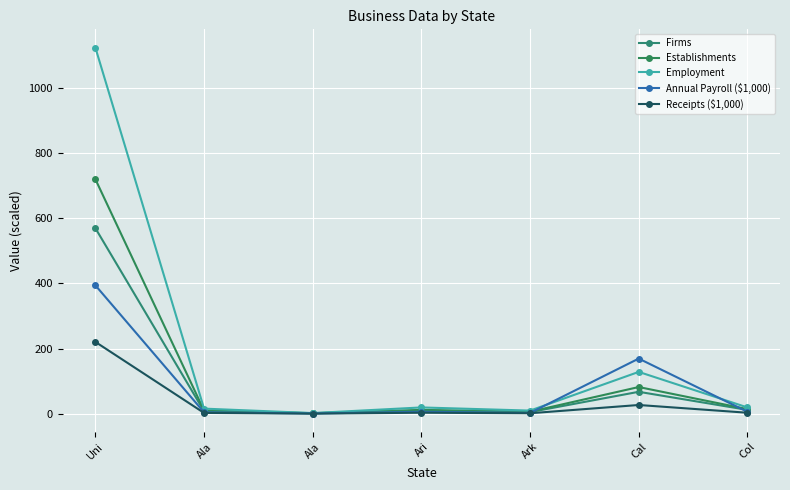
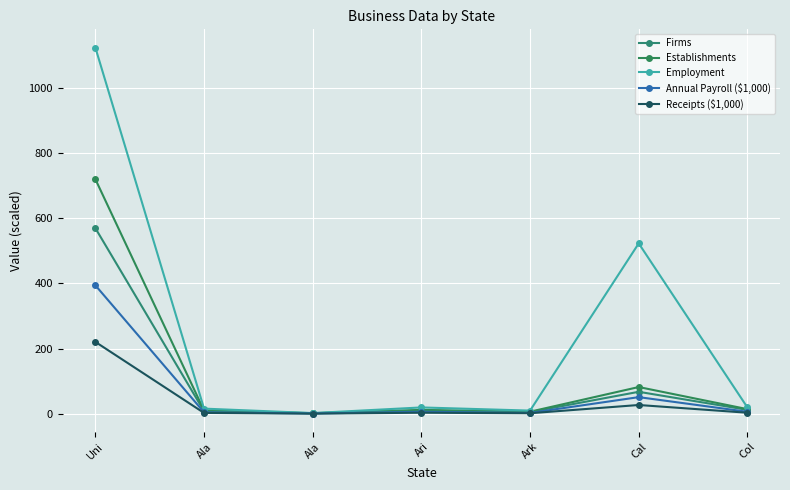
Employment, Cal: 130 -> 520
Annual Payroll ($1,000), Cal: 170 -> 50
